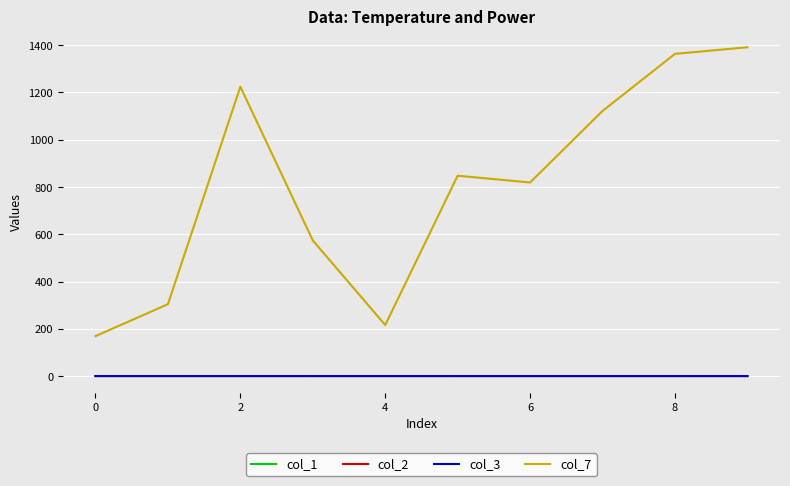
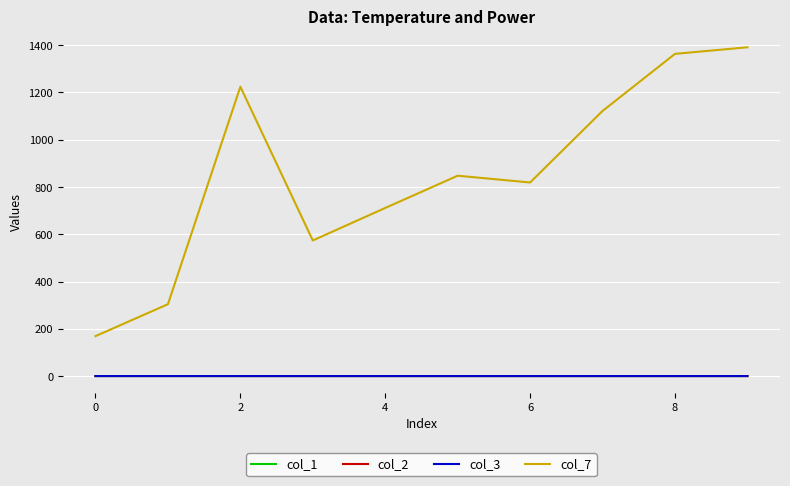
col_7, 4: 220 -> 710
